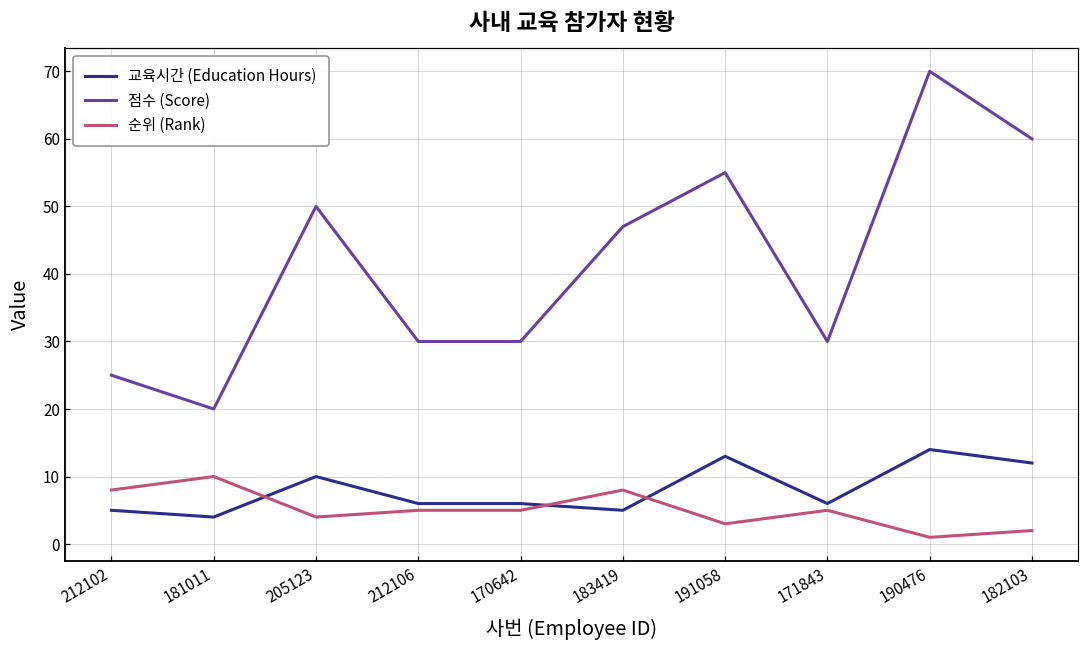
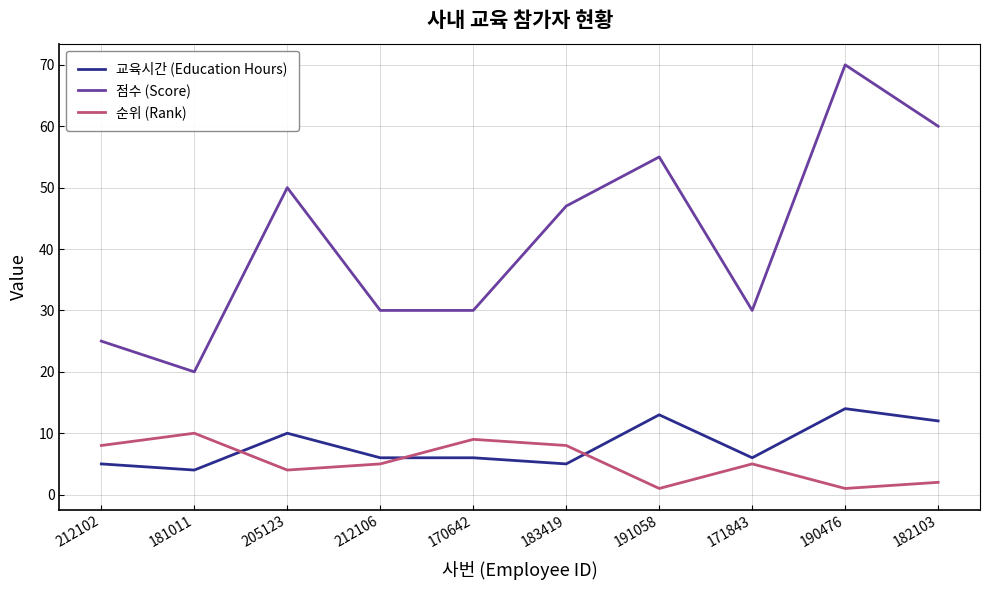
순위 (Rank), 170642: 5 -> 9
순위 (Rank), 191058: 3 -> 1
